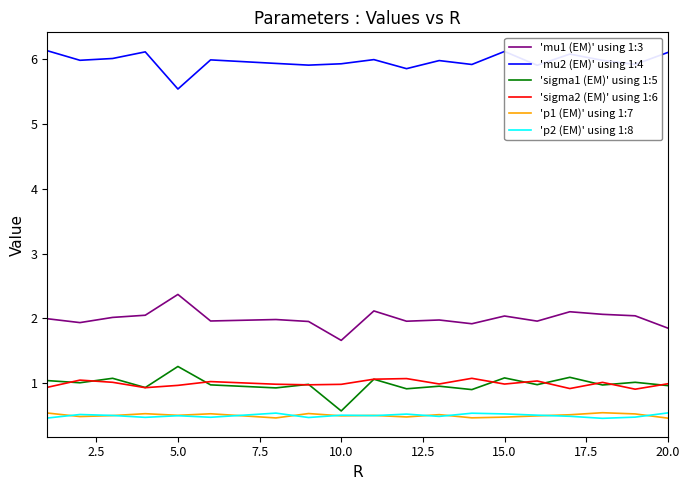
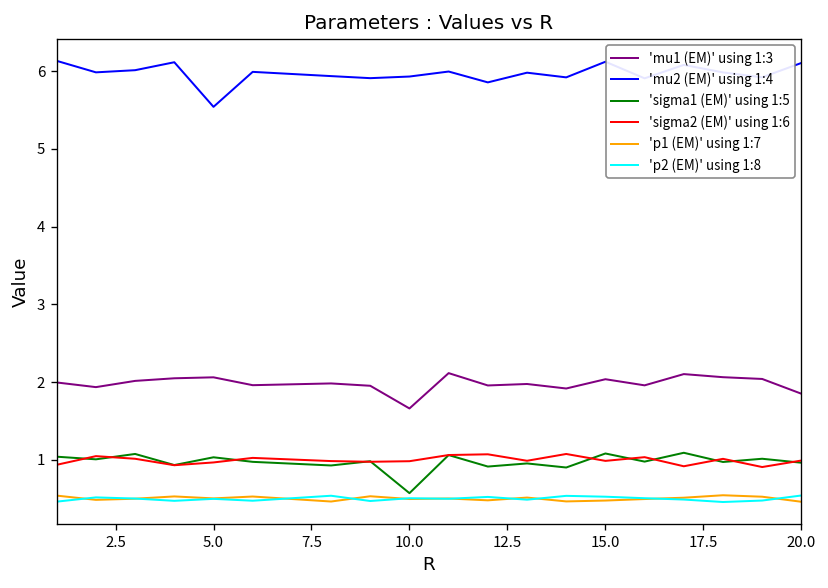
'mu1 (EM)' using 1:3, 5.0: 2.4 -> 2.1
'sigma1 (EM)' using 1:5, 5.0: 1.3 -> 1.0
